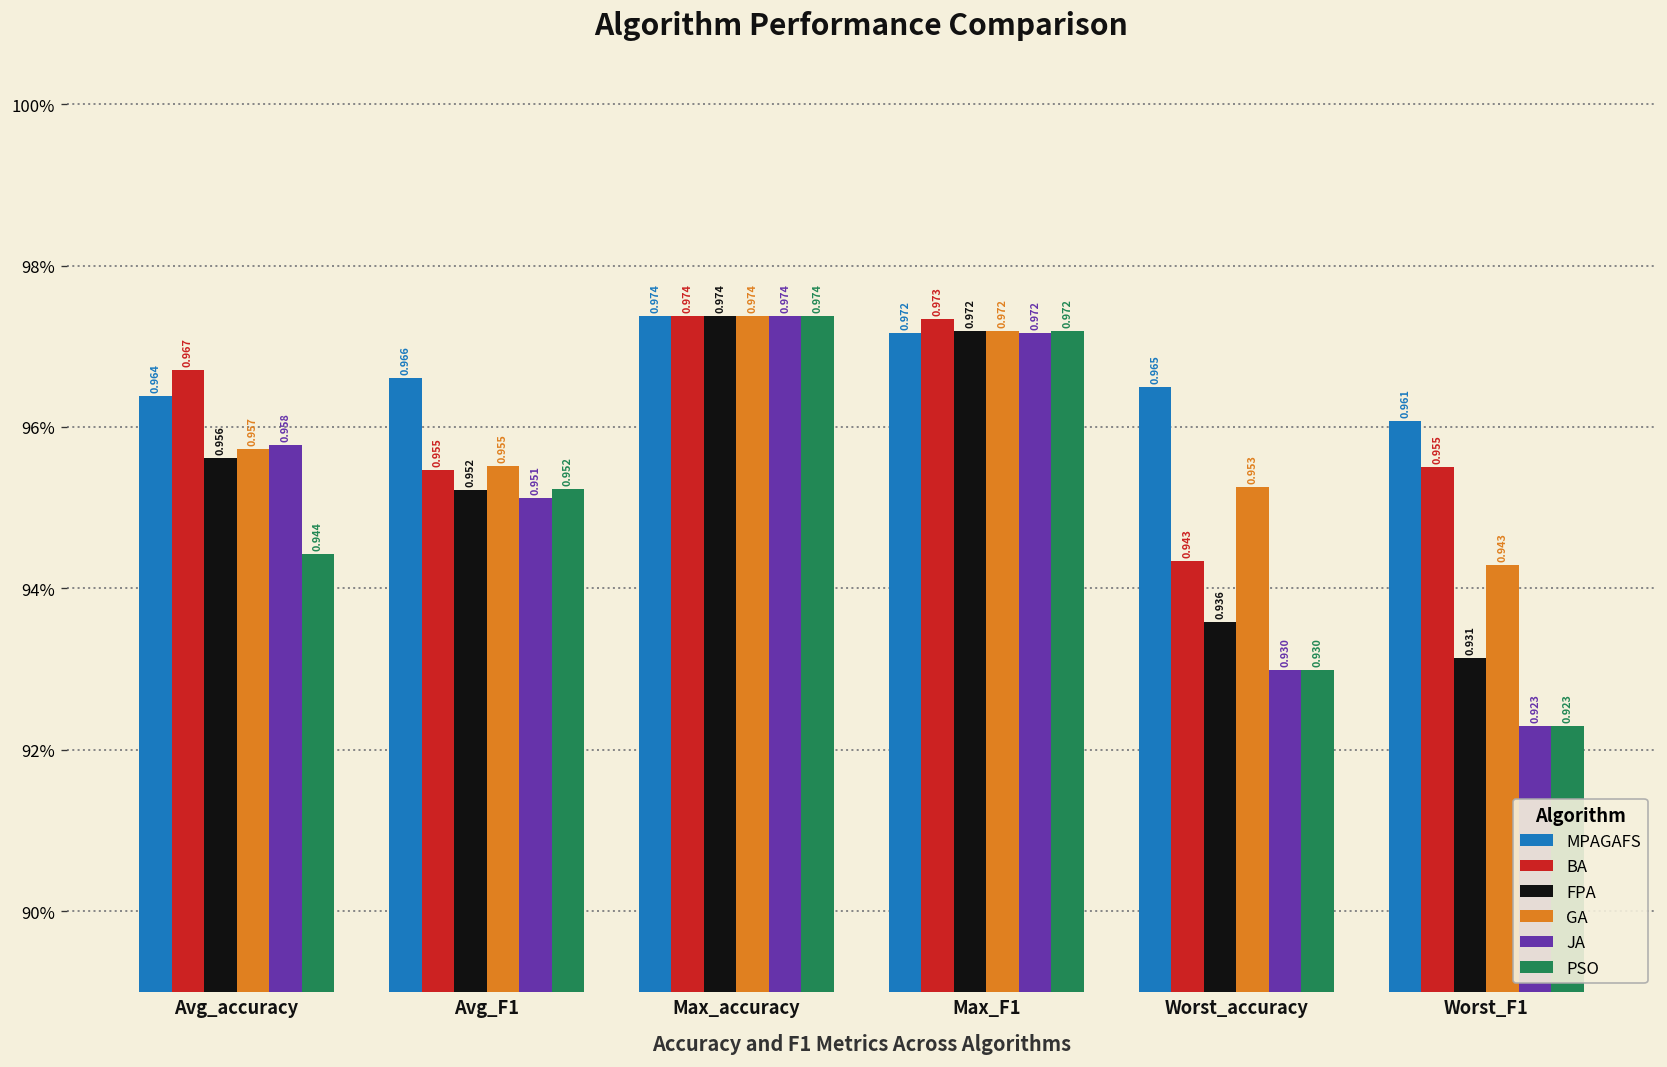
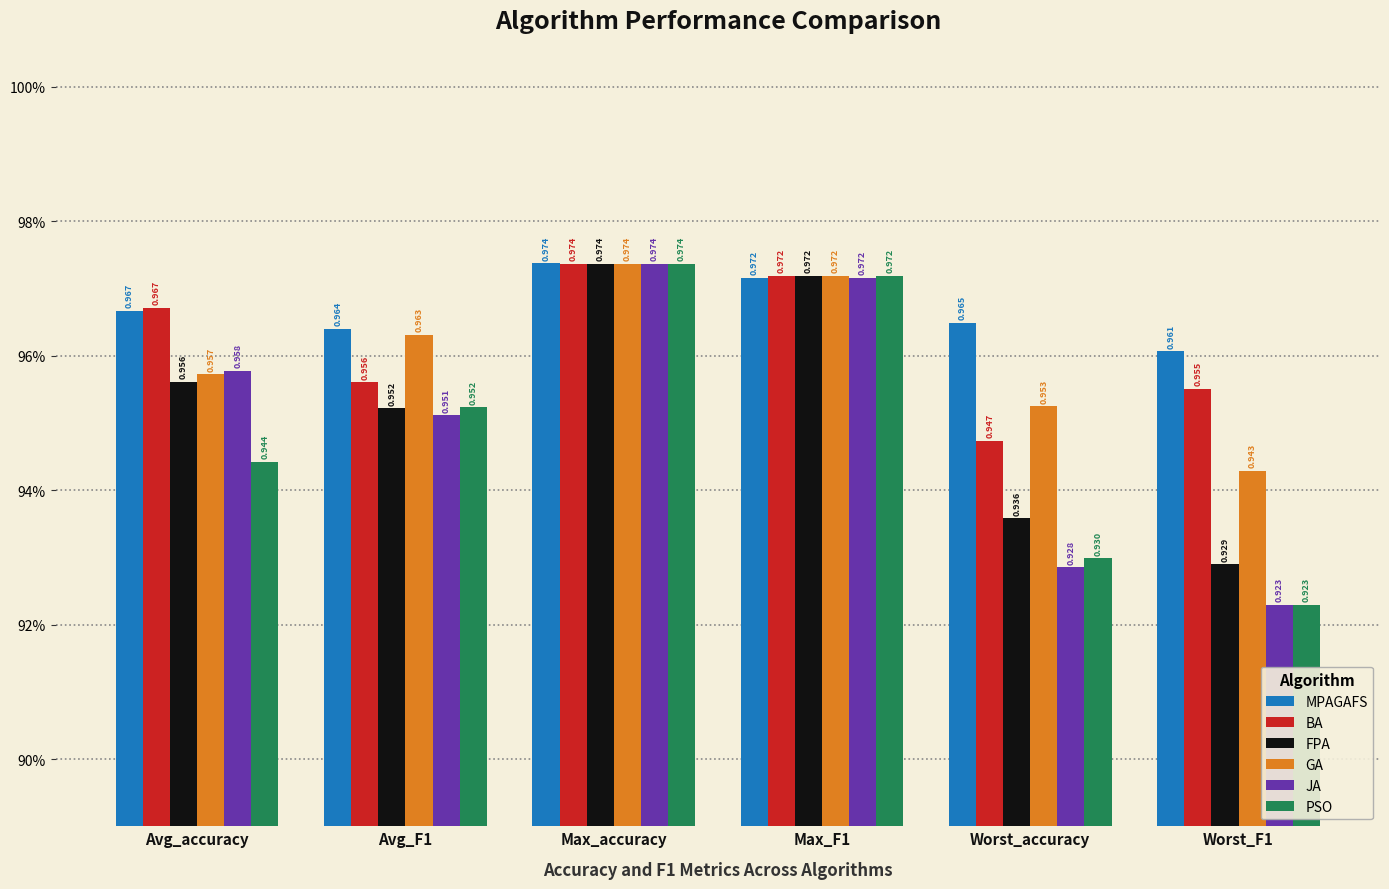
MPAGAFS, Avg_accuracy: 0.964 -> 0.967
MPAGAFS, Avg_F1: 0.966 -> 0.964
BA, Avg_F1: 0.955 -> 0.956
GA, Avg_F1: 0.955 -> 0.963
BA, Max_F1: 0.973 -> 0.972
BA, Worst_accuracy: 0.943 -> 0.947
JA, Worst_accuracy: 0.930 -> 0.928
FPA, Worst_F1: 0.931 -> 0.929
